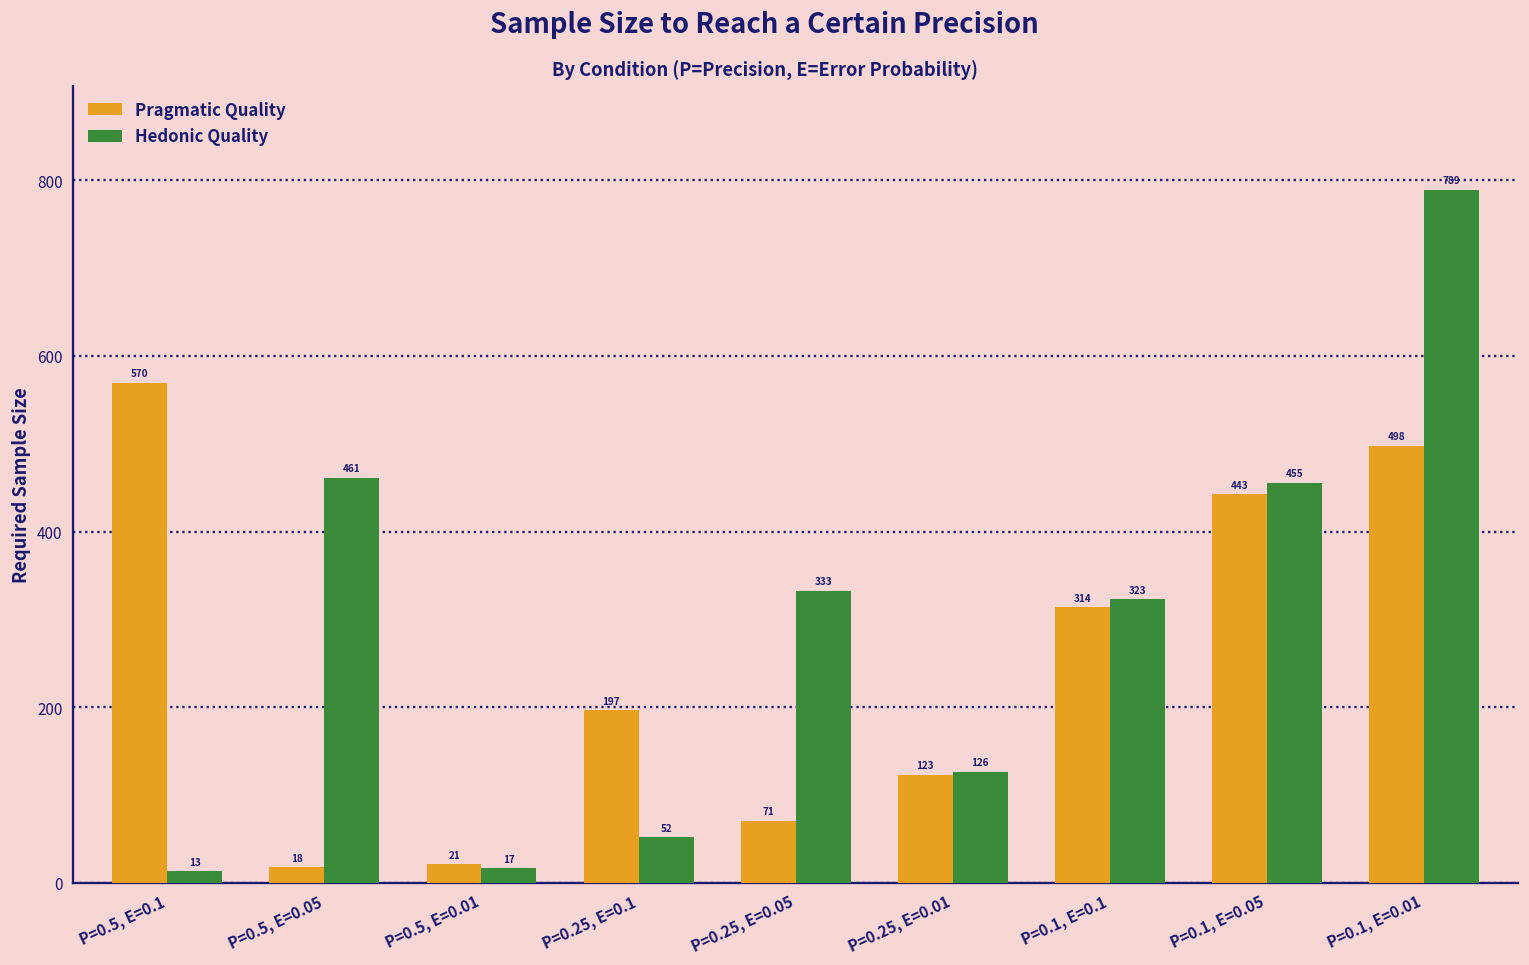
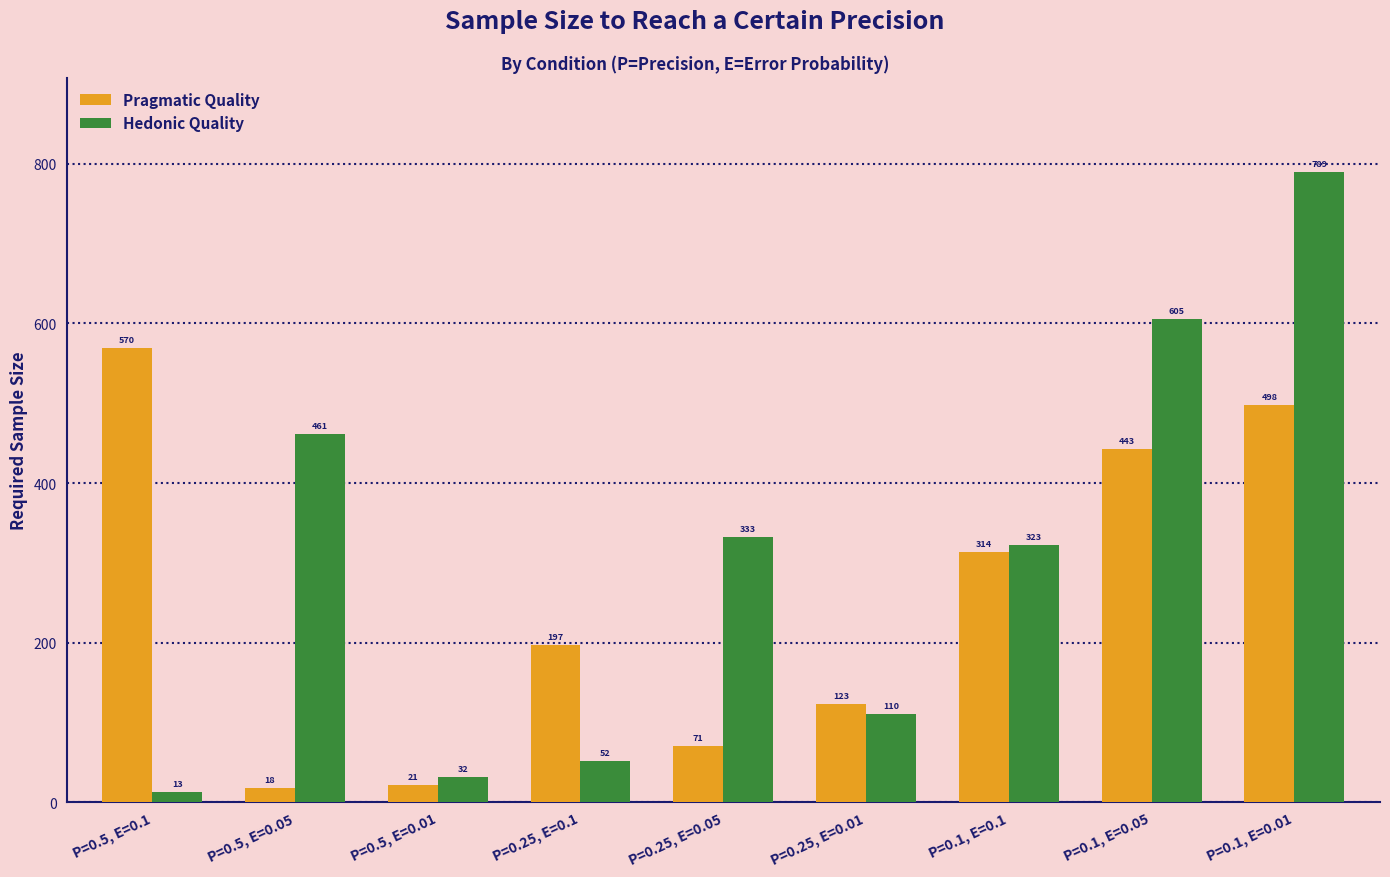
Hedonic Quality, P=0.5, E=0.01: 17 -> 32
Hedonic Quality, P=0.25, E=0.01: 126 -> 110
Hedonic Quality, P=0.1, E=0.05: 455 -> 605
